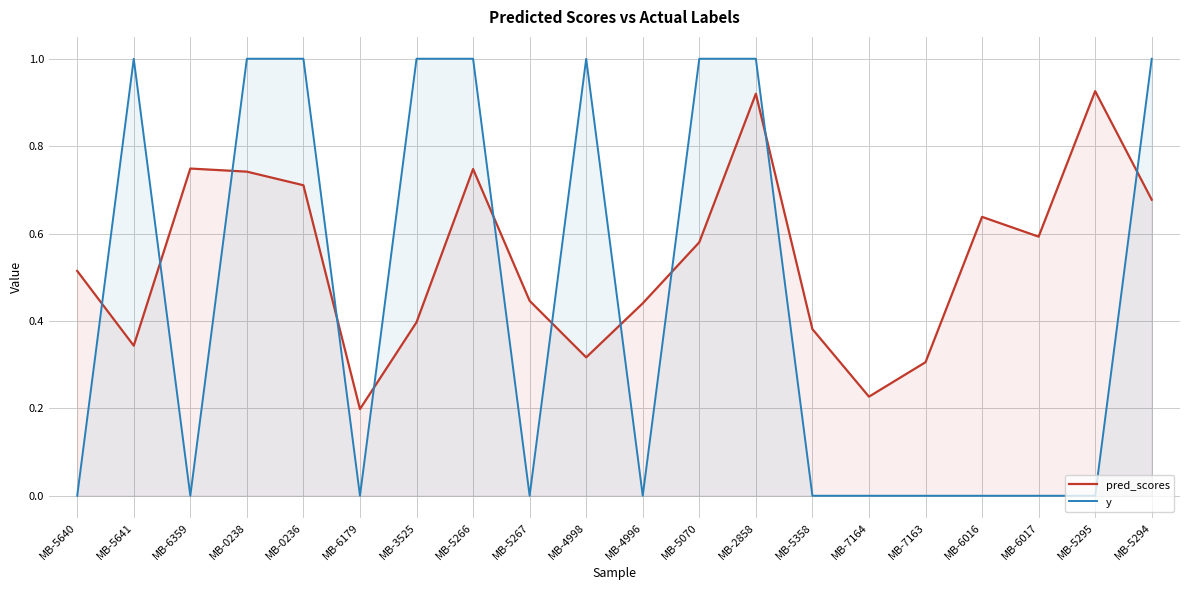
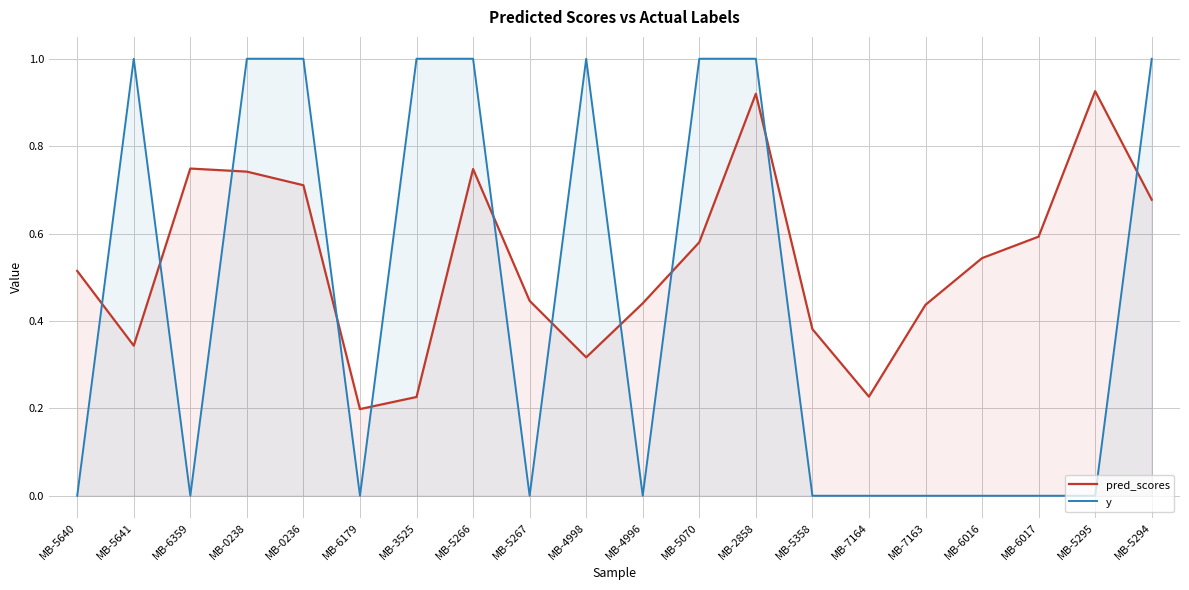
pred_scores, MB-3525: 0.40 -> 0.23
pred_scores, MB-7163: 0.31 -> 0.44
pred_scores, MB-6016: 0.64 -> 0.54
